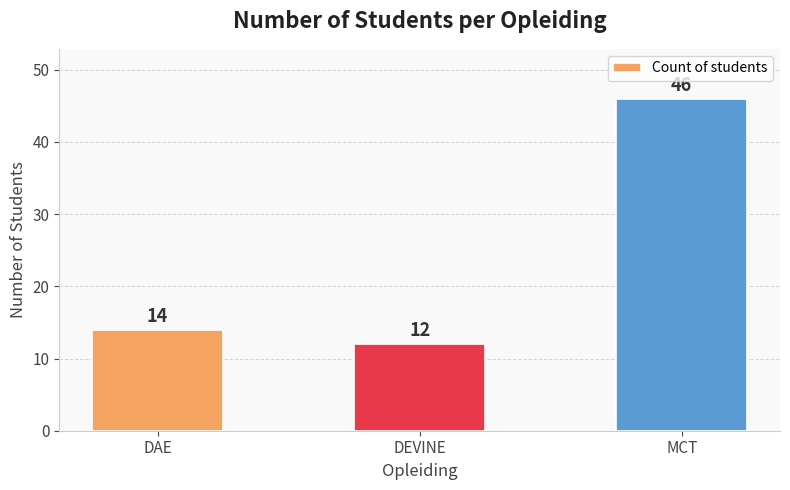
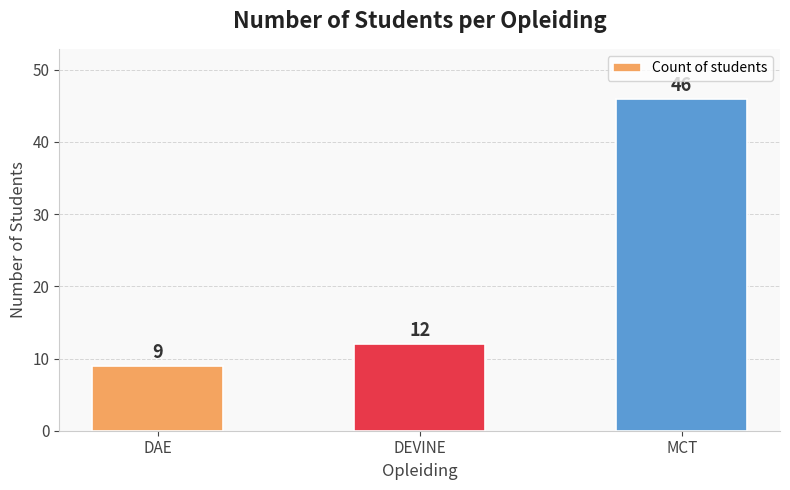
DAE: 14 -> 9
